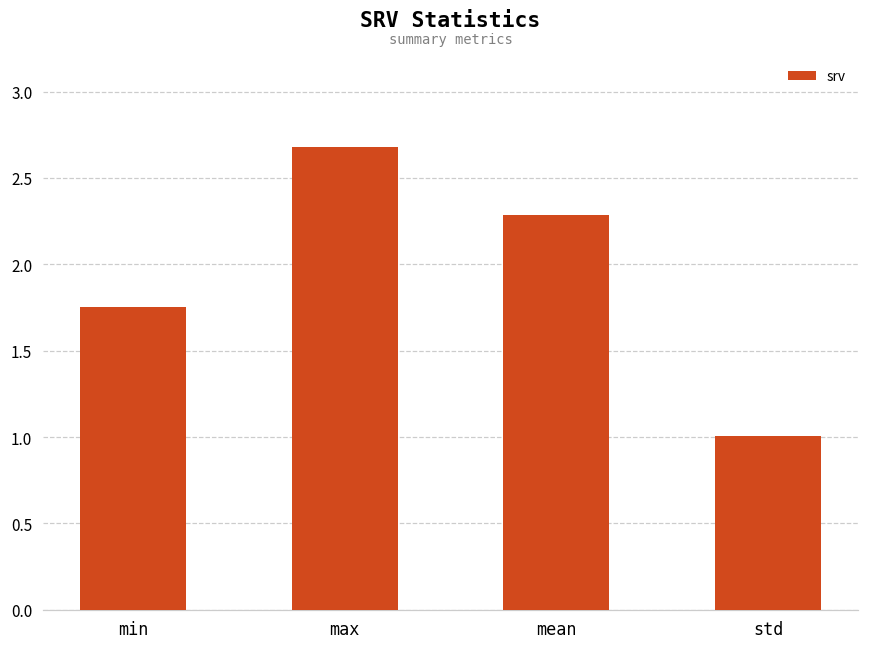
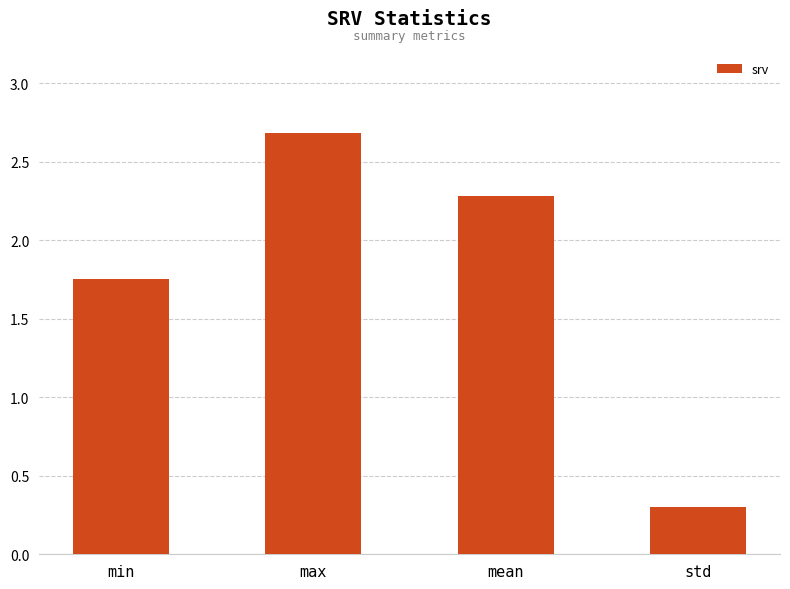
std: 1.00 -> 0.30
